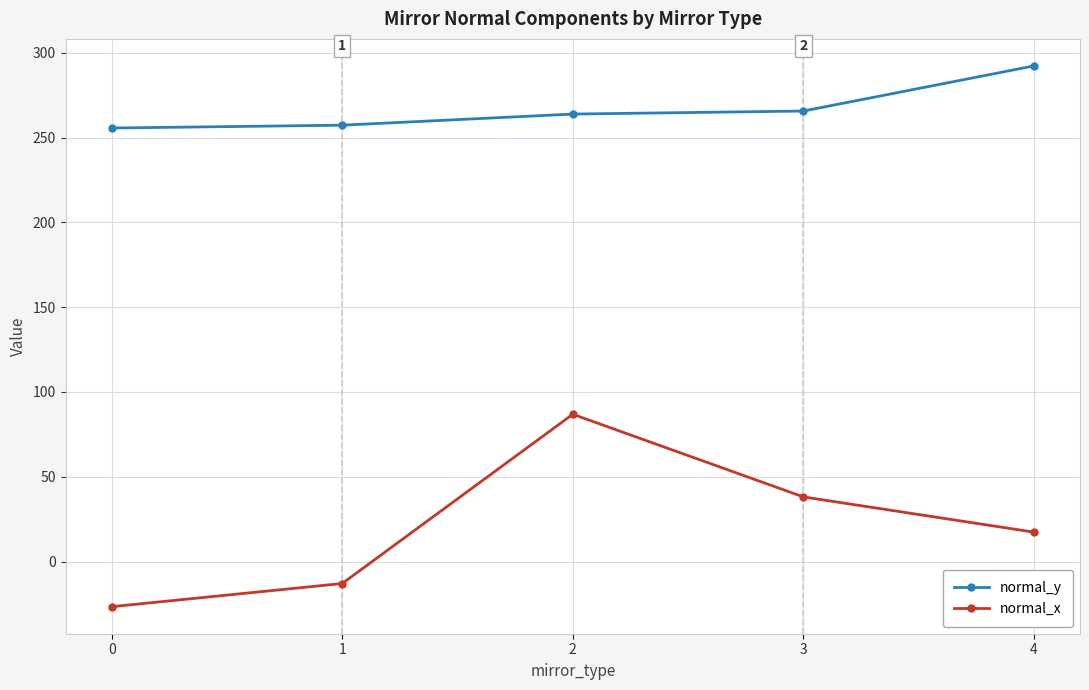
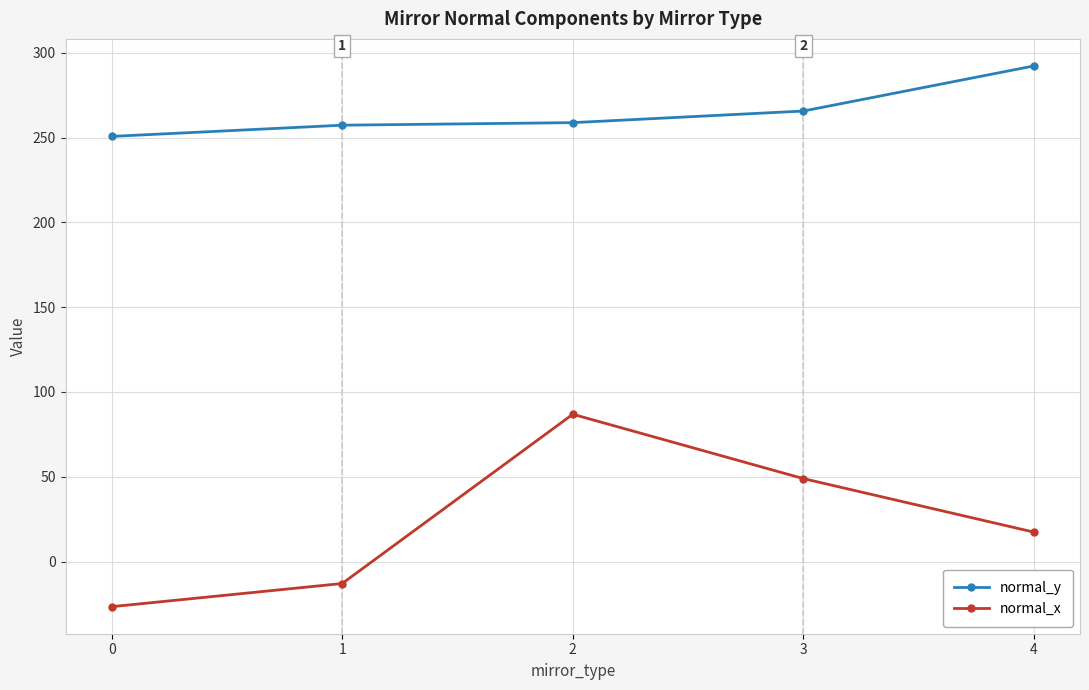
normal_y, 0: 256 -> 251
normal_y, 2: 264 -> 259
normal_x, 3: 38 -> 49
